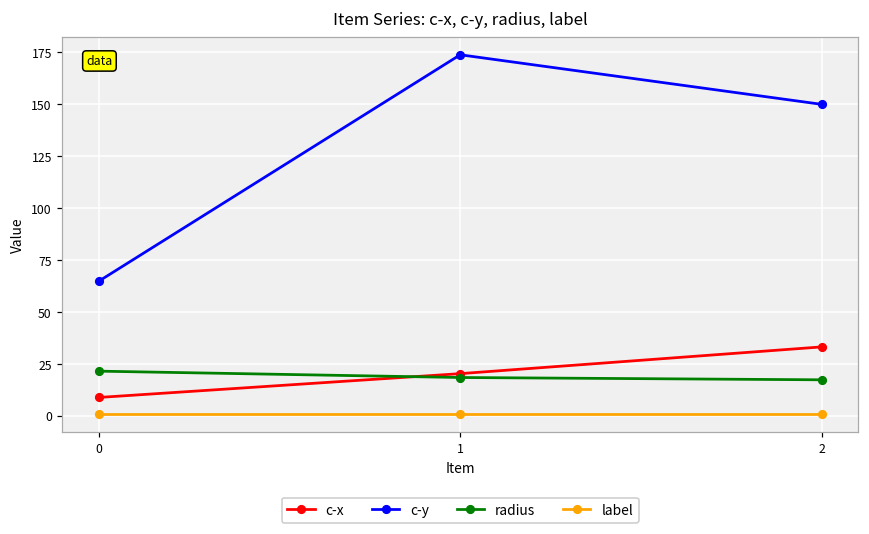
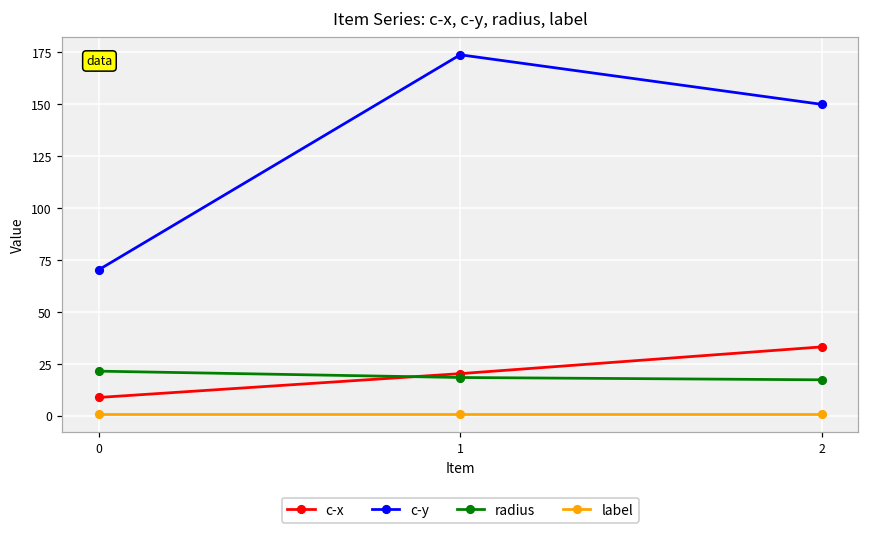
c-y, 0: 65 -> 70
